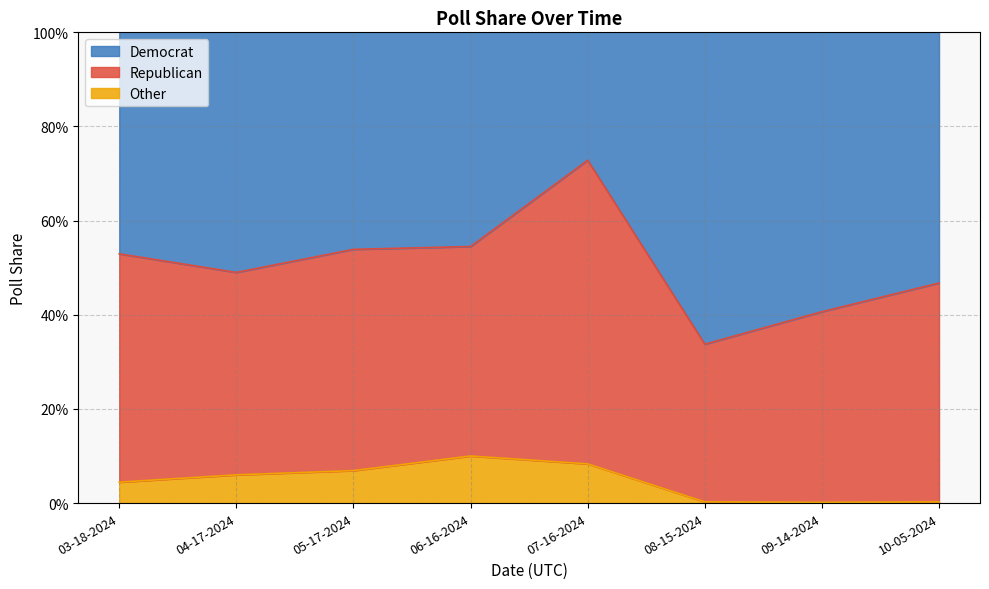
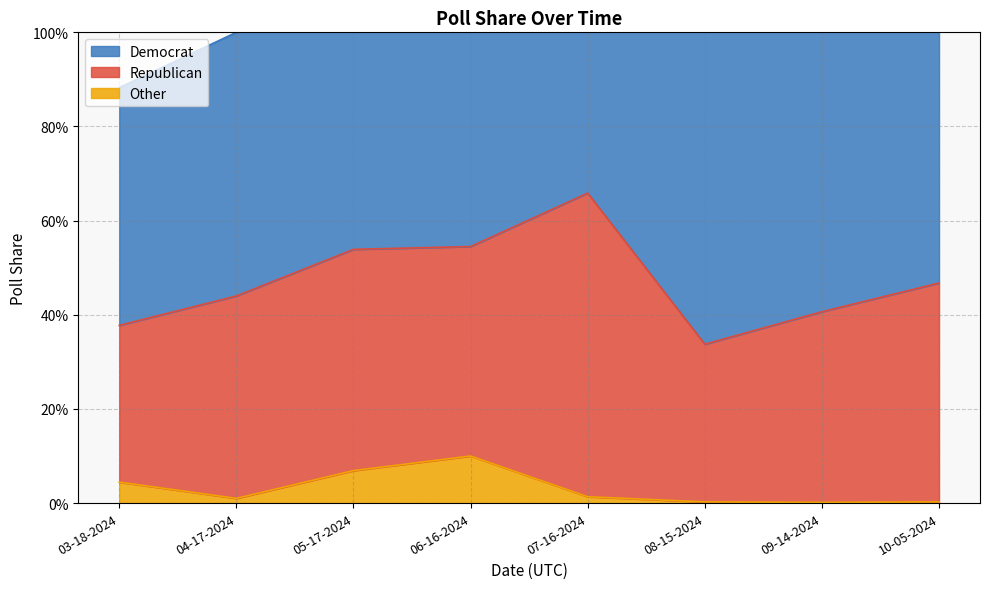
Republican, 03-18-2024: 49% -> 33%
Other, 04-17-2024: 6% -> 1%
Other, 07-16-2024: 8% -> 1%
